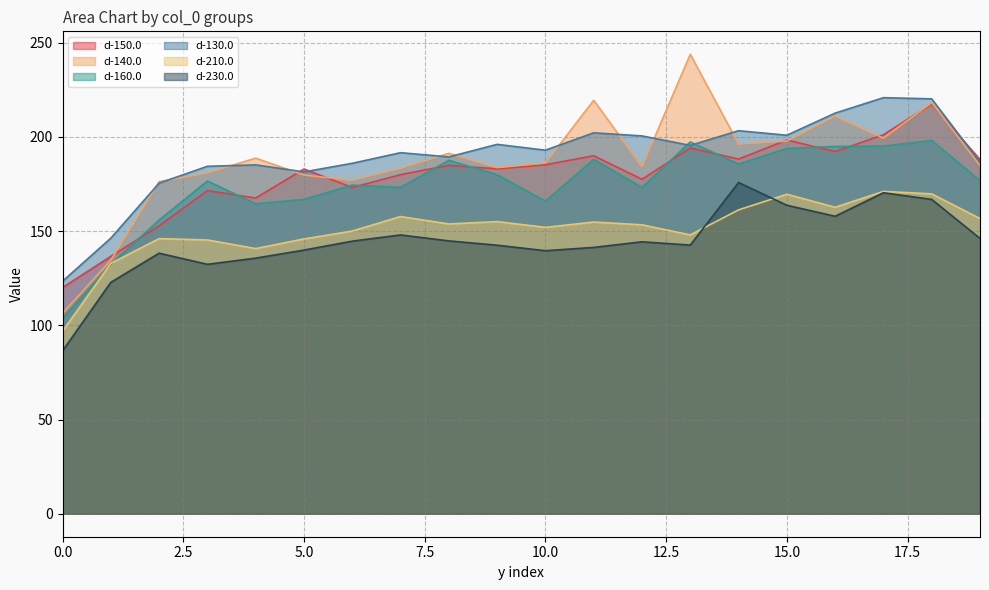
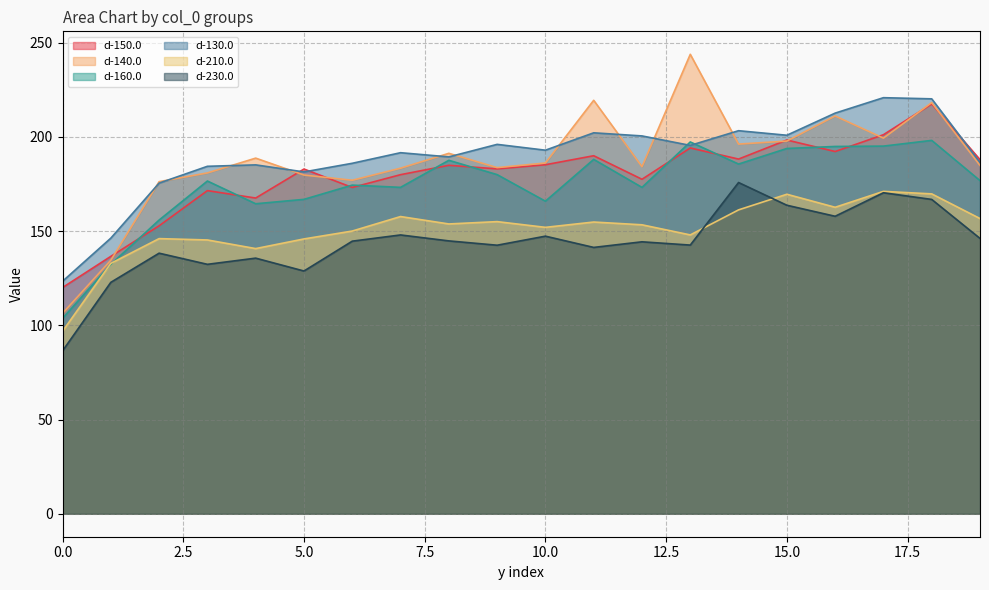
d-230.0, 5.0: 140 -> 129
d-230.0, 10.0: 140 -> 147
